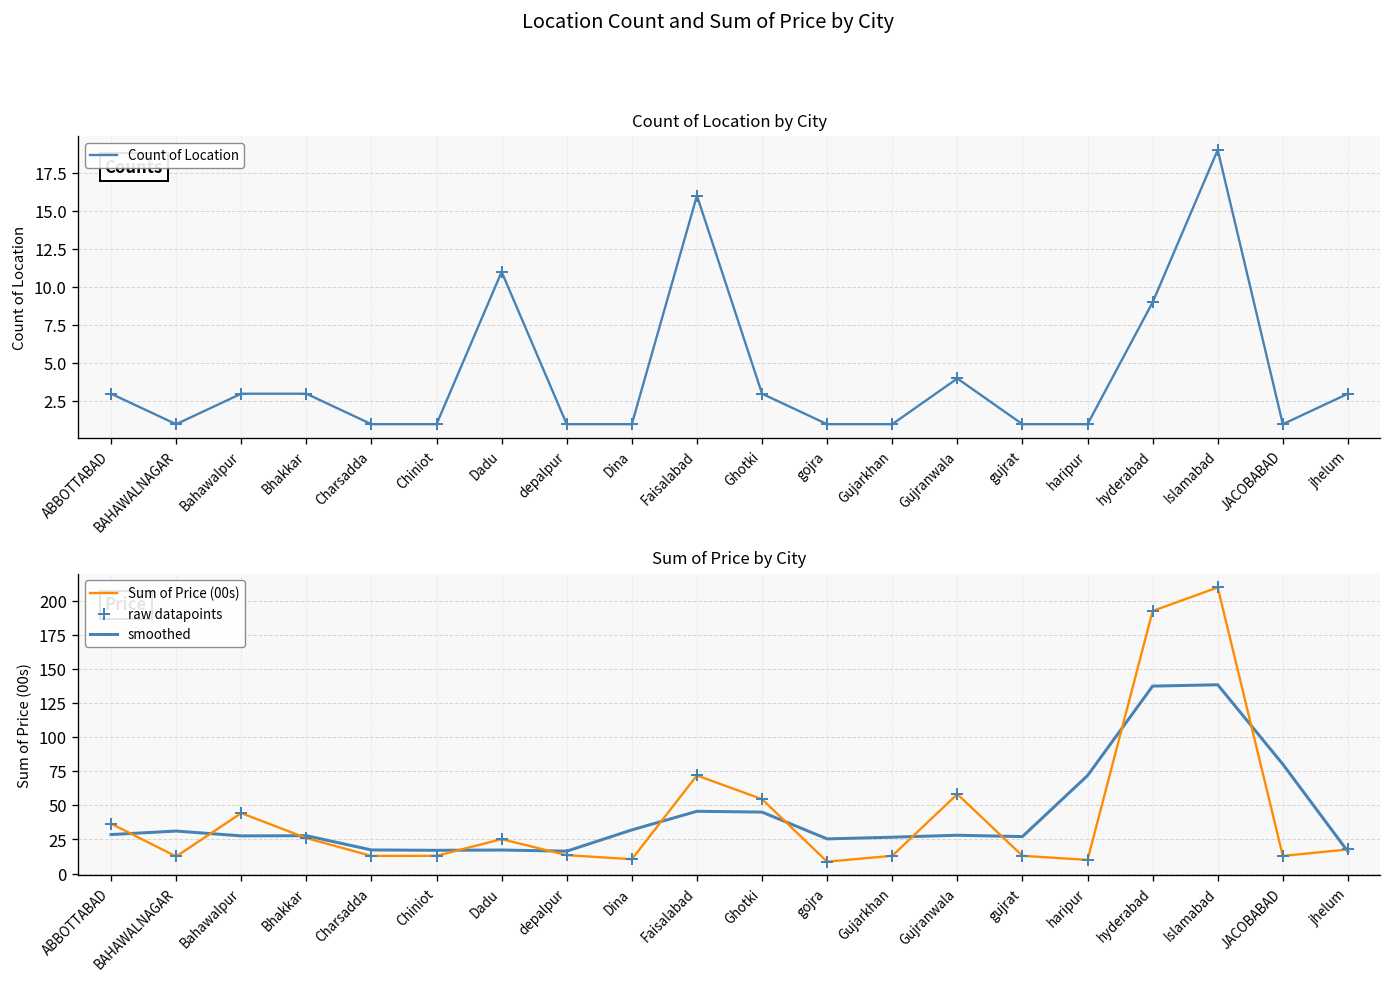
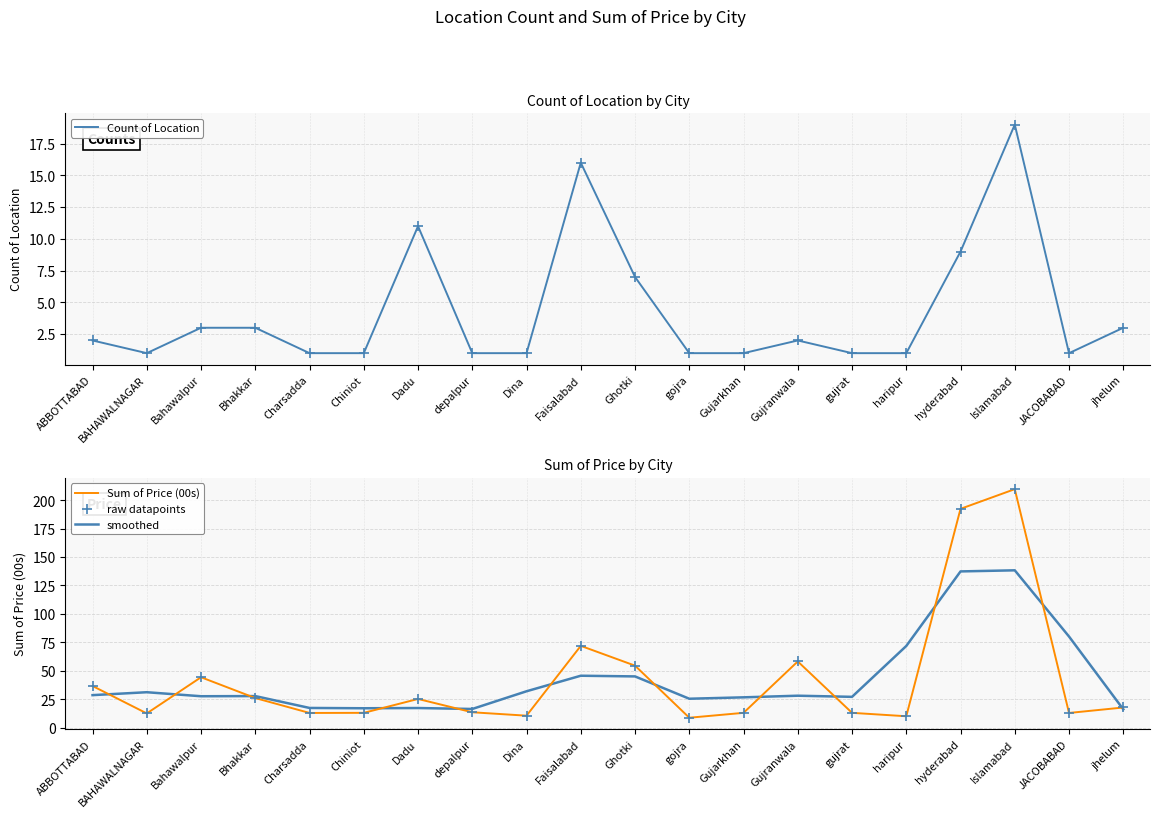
Count of Location by City, ABBOTTABAD: 3 -> 2
Count of Location by City, Ghotki: 3 -> 7
Count of Location by City, Gujranwala: 4 -> 2
